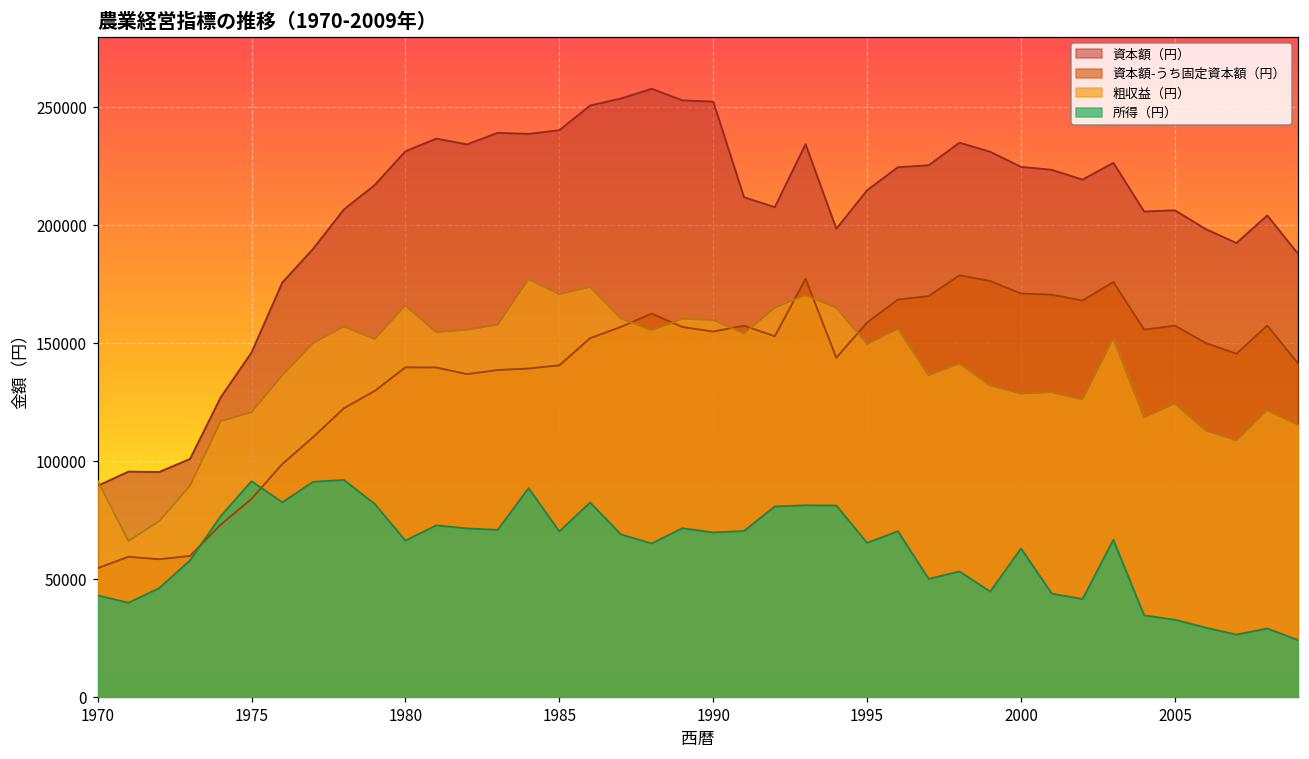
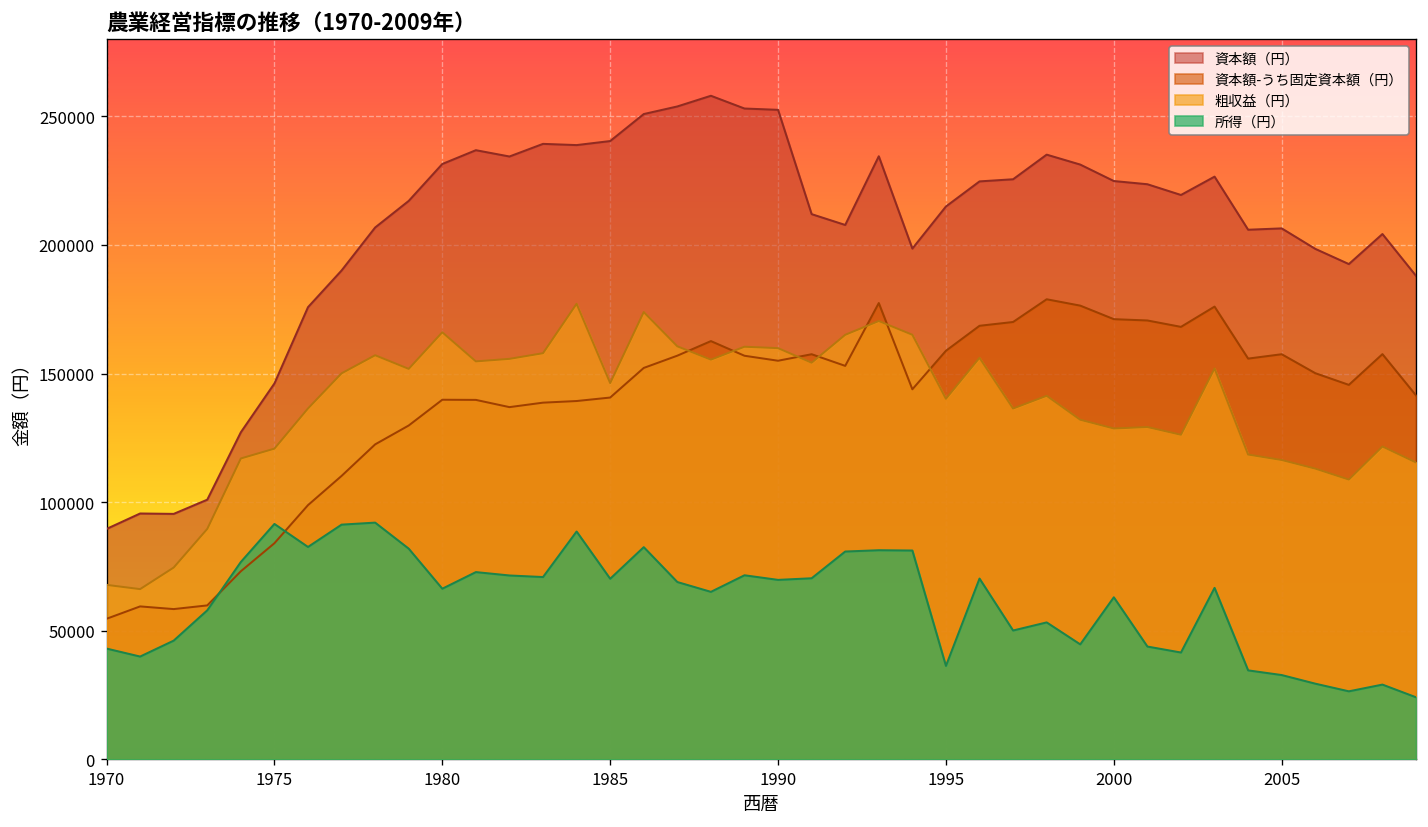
粗収益（円）, 1970: 92000 -> 68000
粗収益（円）, 1985: 171000 -> 146000
粗収益（円）, 1995: 150000 -> 140000
所得（円）, 1995: 65000 -> 36000
粗収益（円）, 2005: 124000 -> 116000
